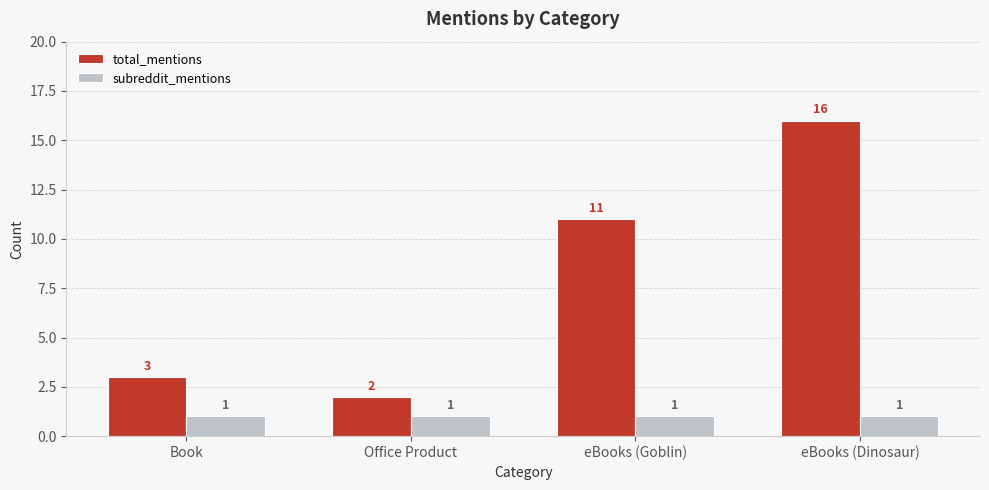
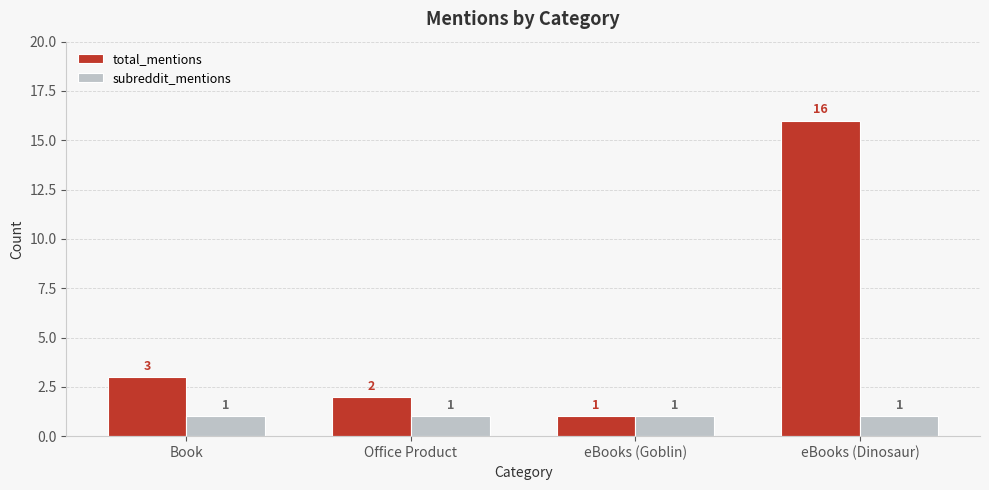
total_mentions, eBooks (Goblin): 11 -> 1
